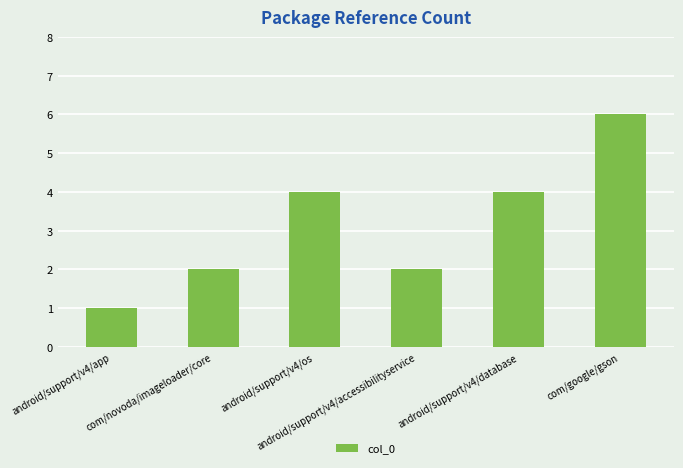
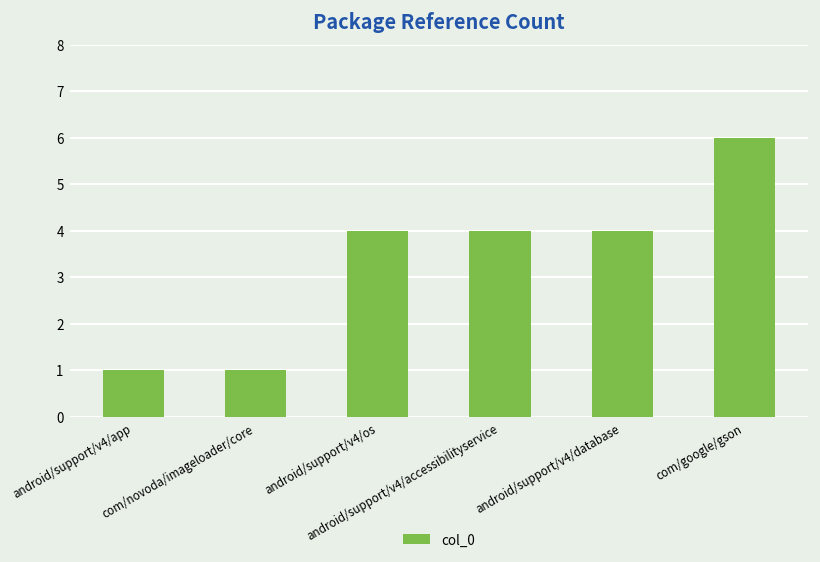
com/novoda/imageloader/core: 2 -> 1
android/support/v4/accessibilityservice: 2 -> 4
